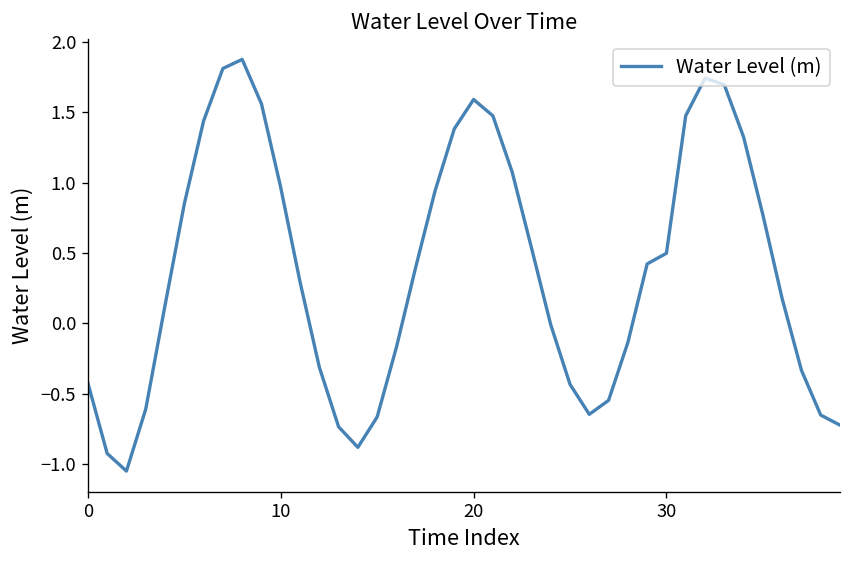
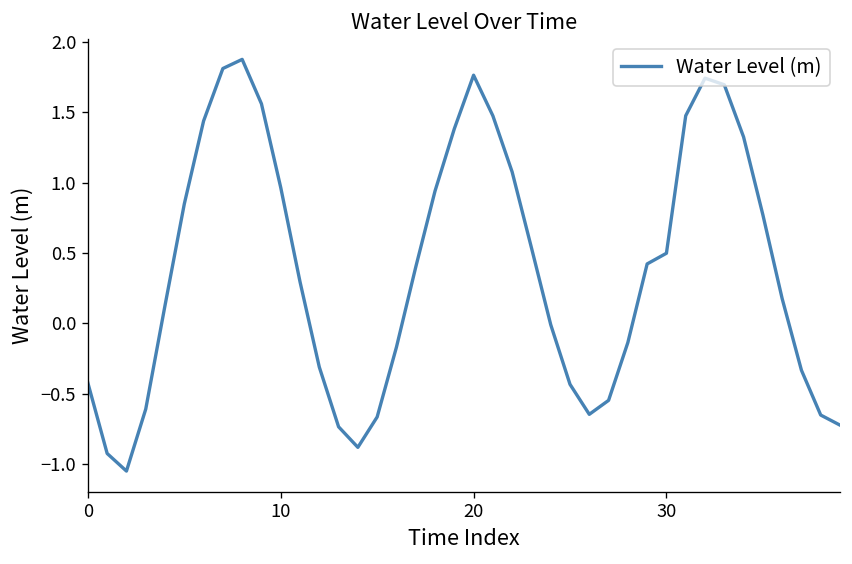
20: 1.59 -> 1.76
